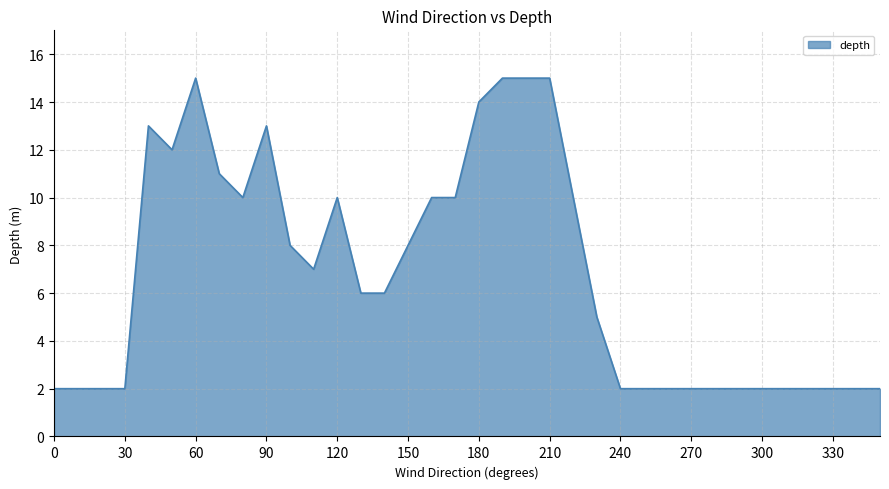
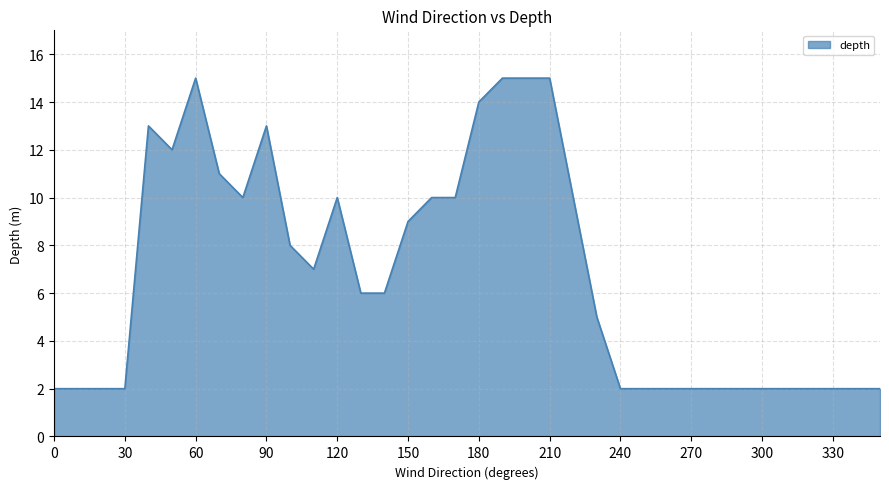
150: 8 -> 9
